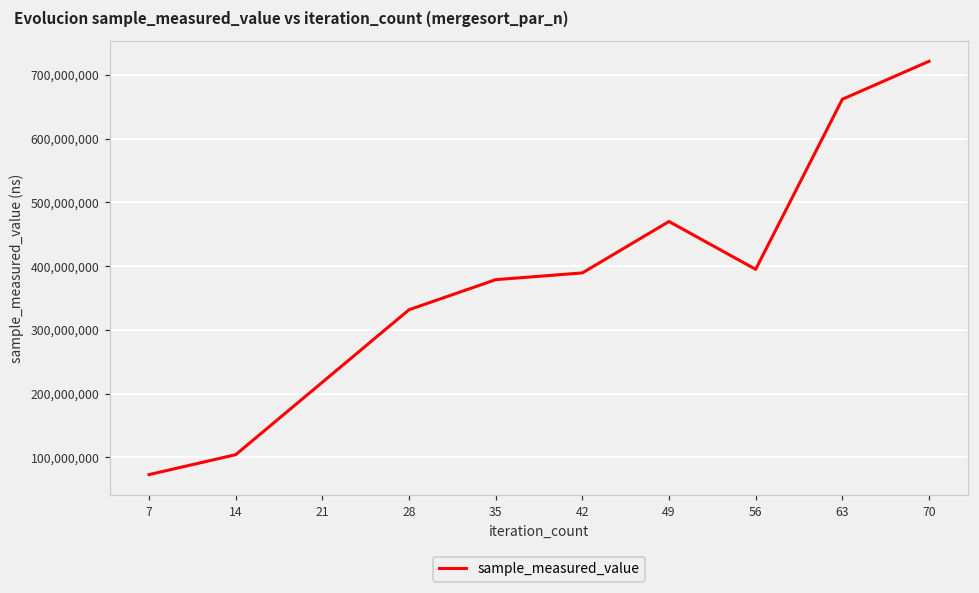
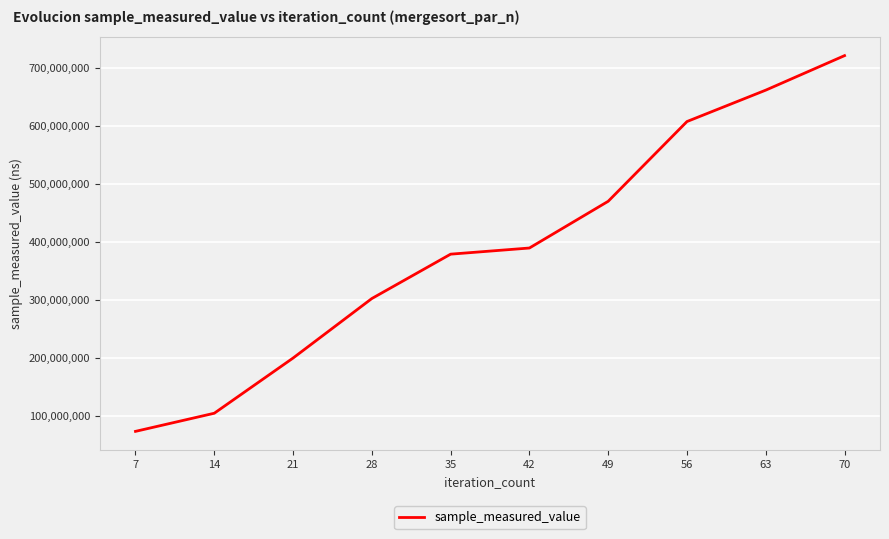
21: 220,000,000 -> 200,000,000
28: 330,000,000 -> 300,000,000
56: 390,000,000 -> 610,000,000
